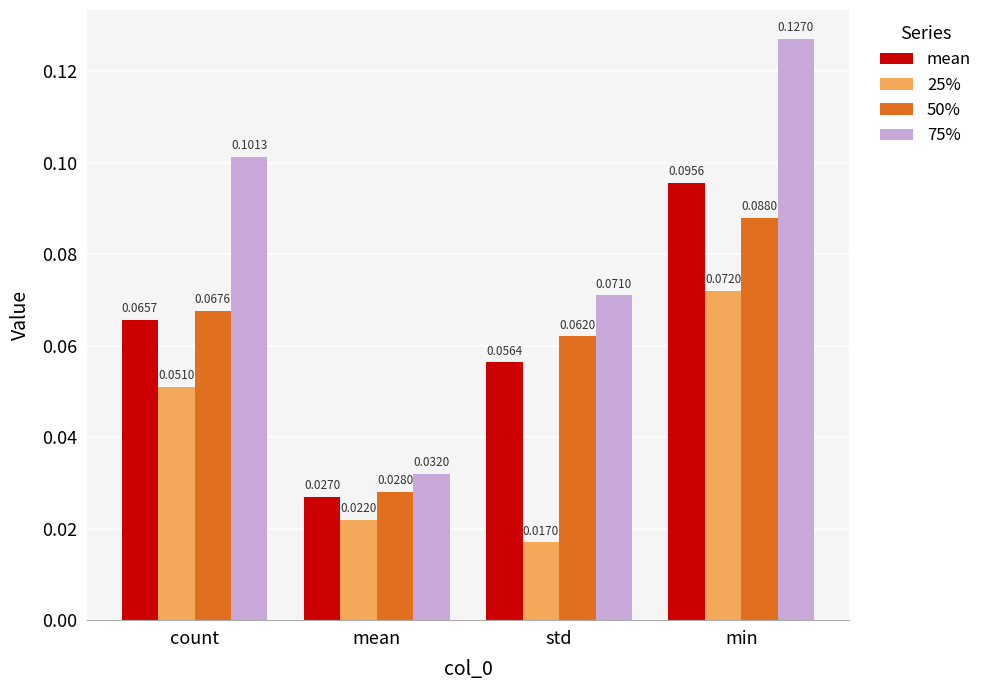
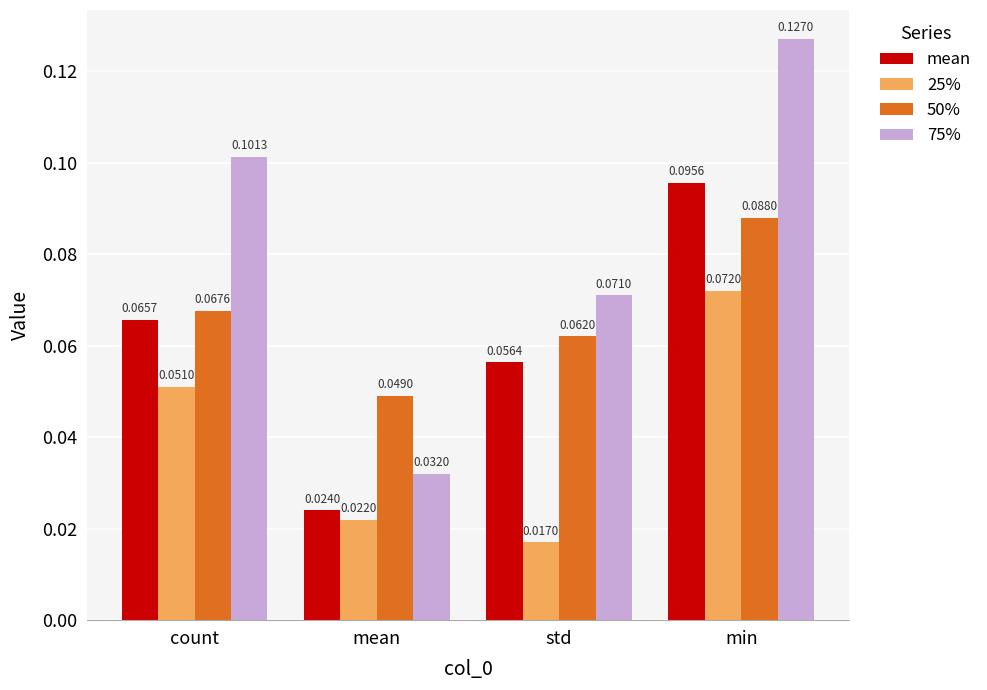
mean, mean: 0.0270 -> 0.0240
50%, mean: 0.0280 -> 0.0490
